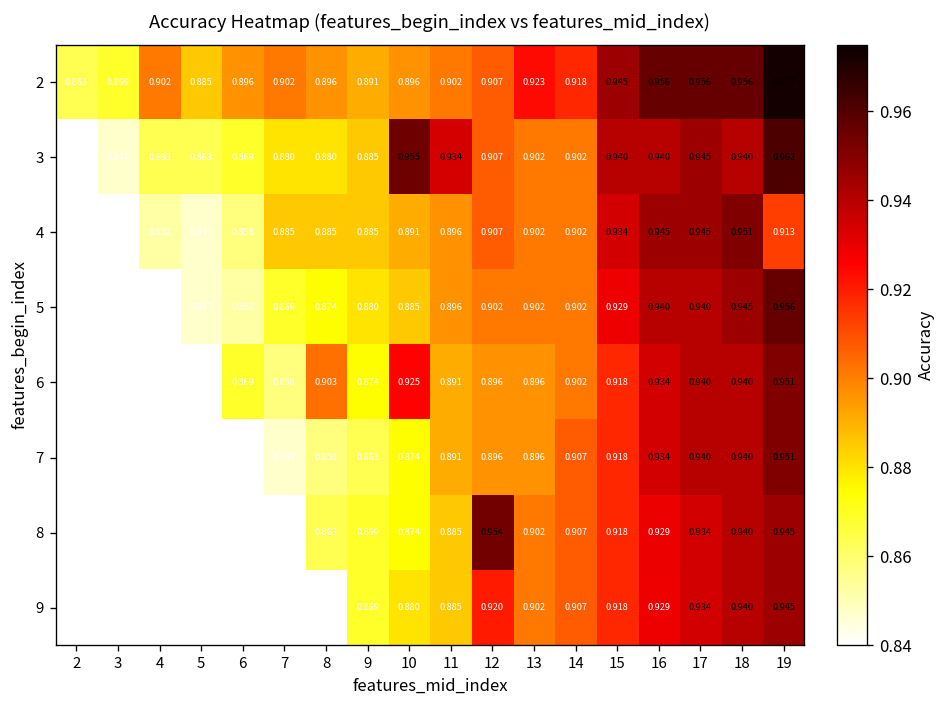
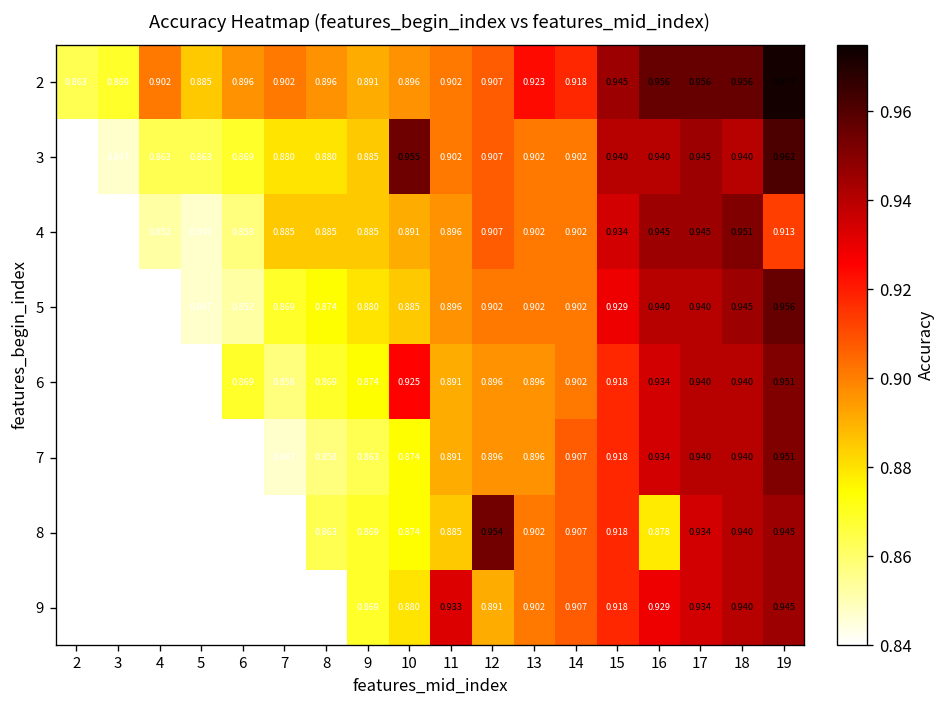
3, 11: 0.934 -> 0.902
6, 8: 0.903 -> 0.869
8, 16: 0.929 -> 0.878
9, 11: 0.885 -> 0.933
9, 12: 0.920 -> 0.891
